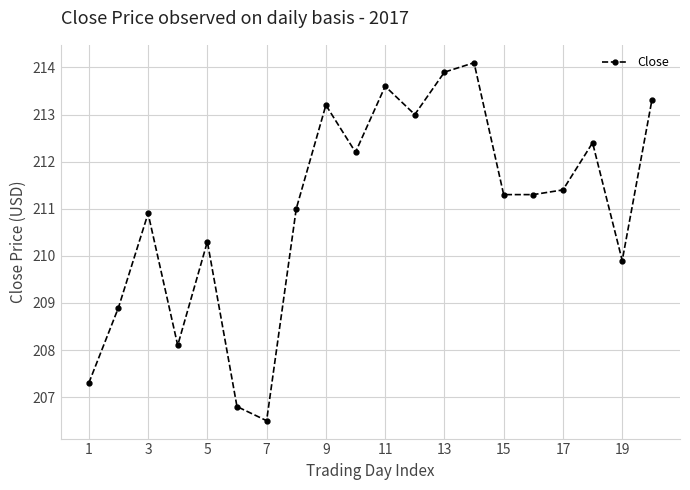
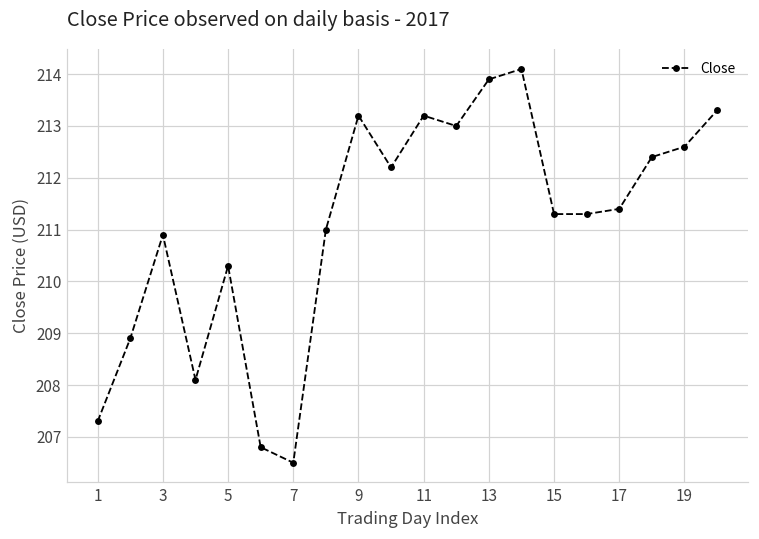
11: 213.6 -> 213.2
19: 209.9 -> 212.6
